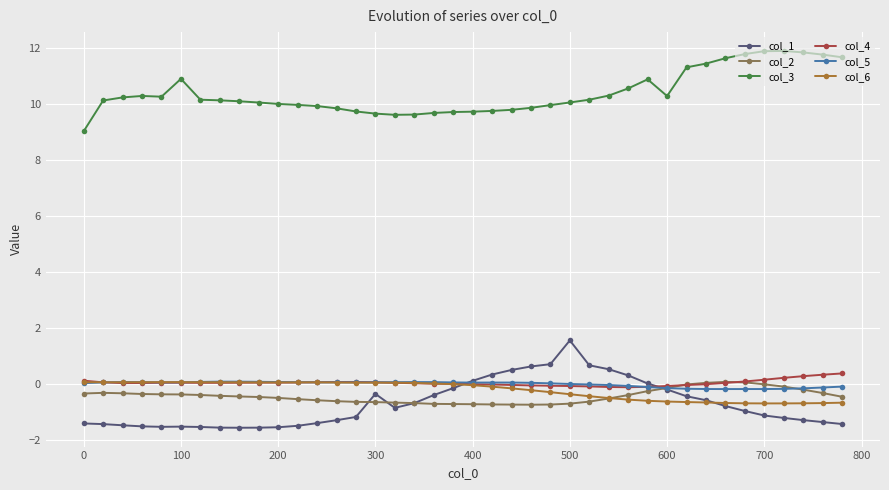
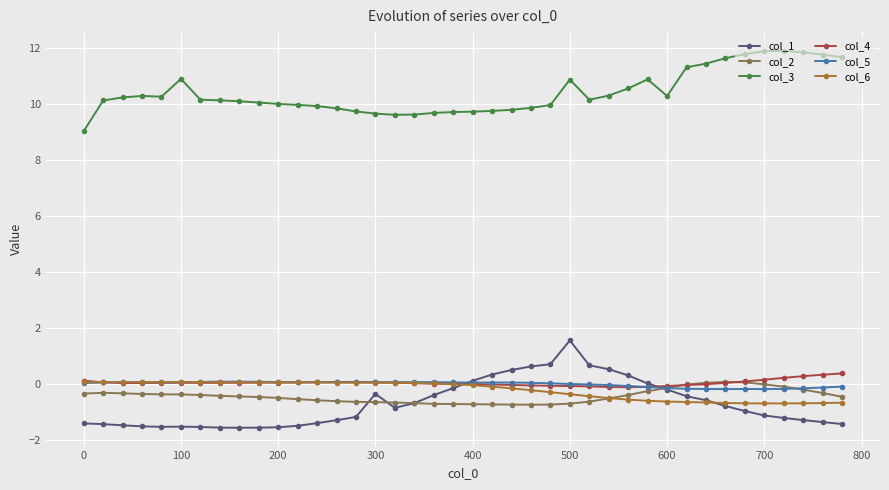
col_3, 500: 10.0 -> 10.9
